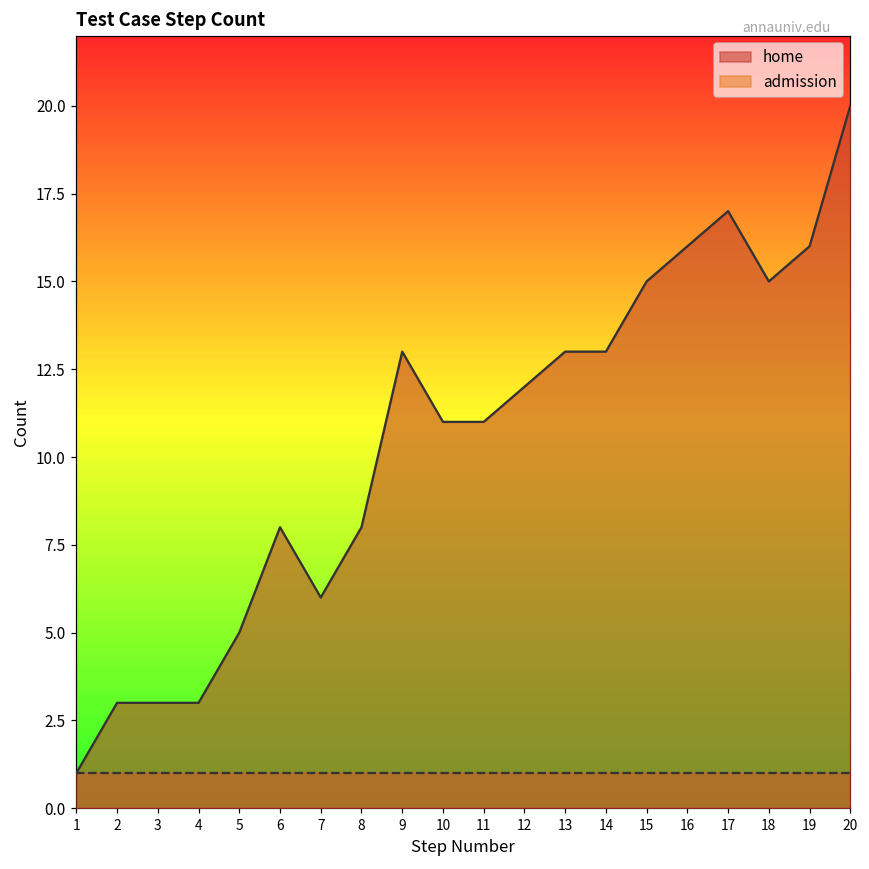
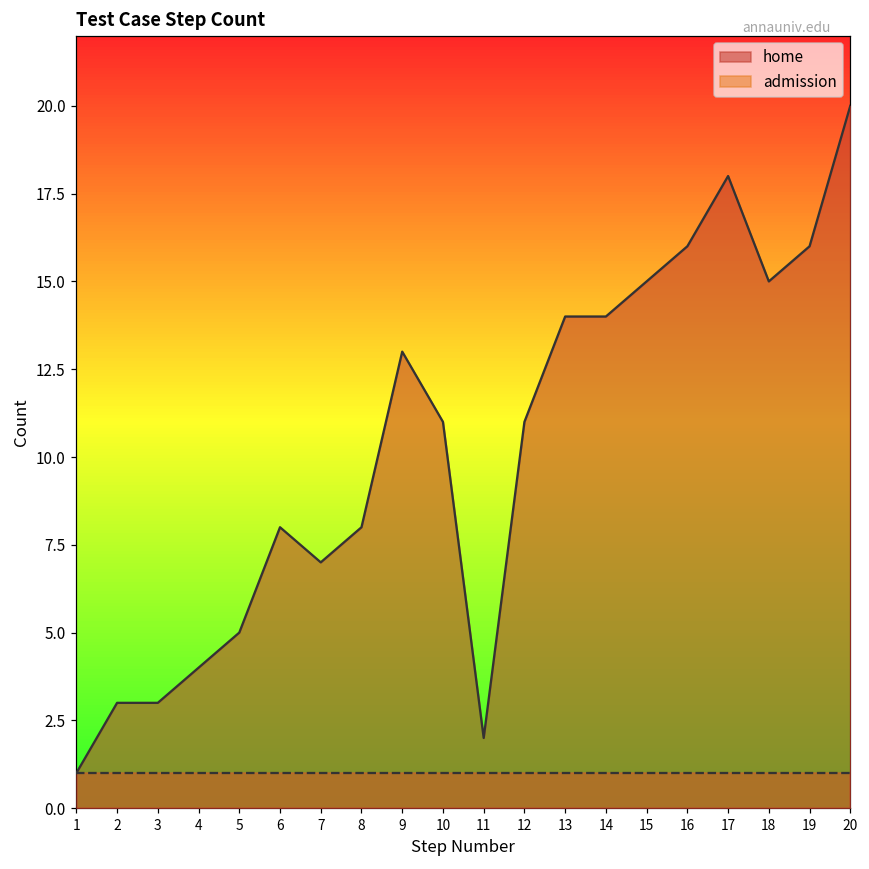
home, 4: 3 -> 4
home, 7: 6 -> 7
home, 11: 11 -> 2
home, 12: 12 -> 11
home, 13: 13 -> 14
home, 14: 13 -> 14
home, 17: 17 -> 18
